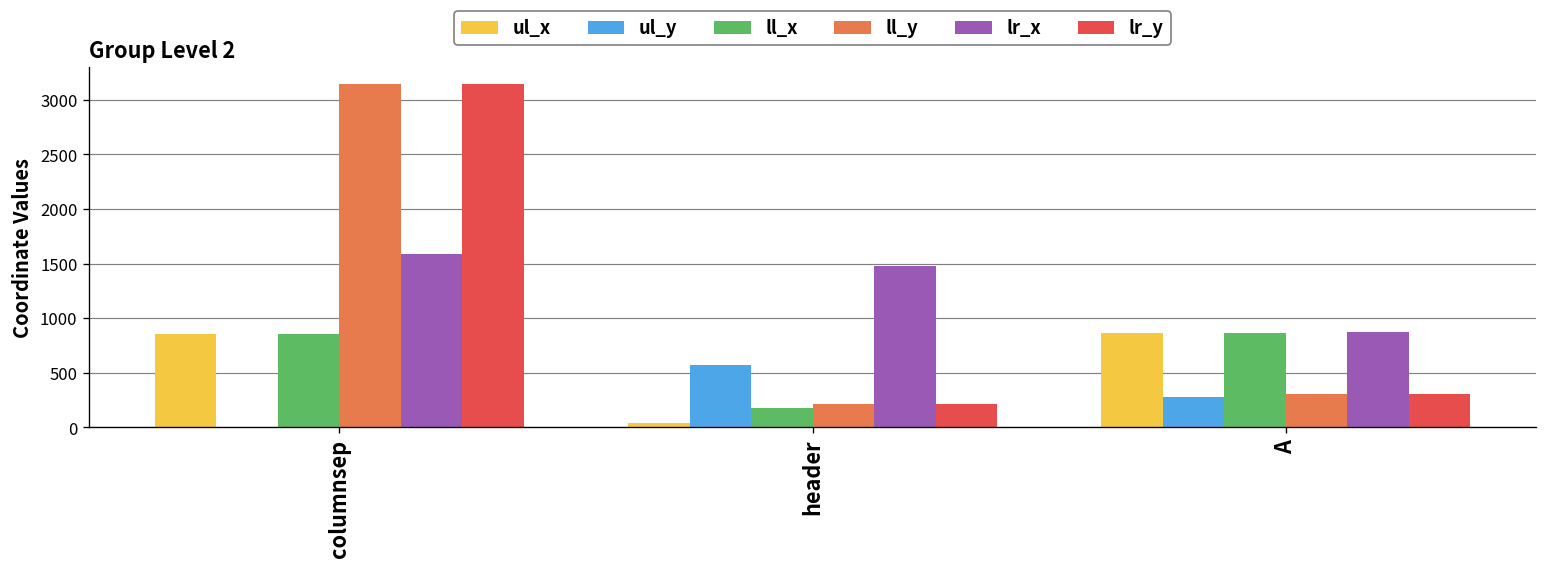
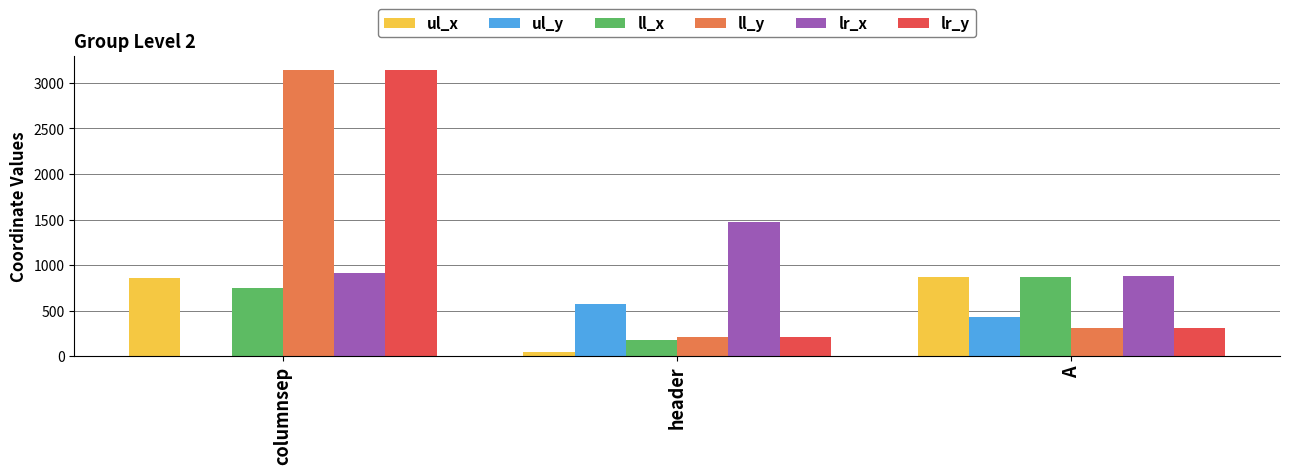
ll_x, columnsep: 900 -> 700
lr_x, columnsep: 1600 -> 900
ul_y, A: 300 -> 400
